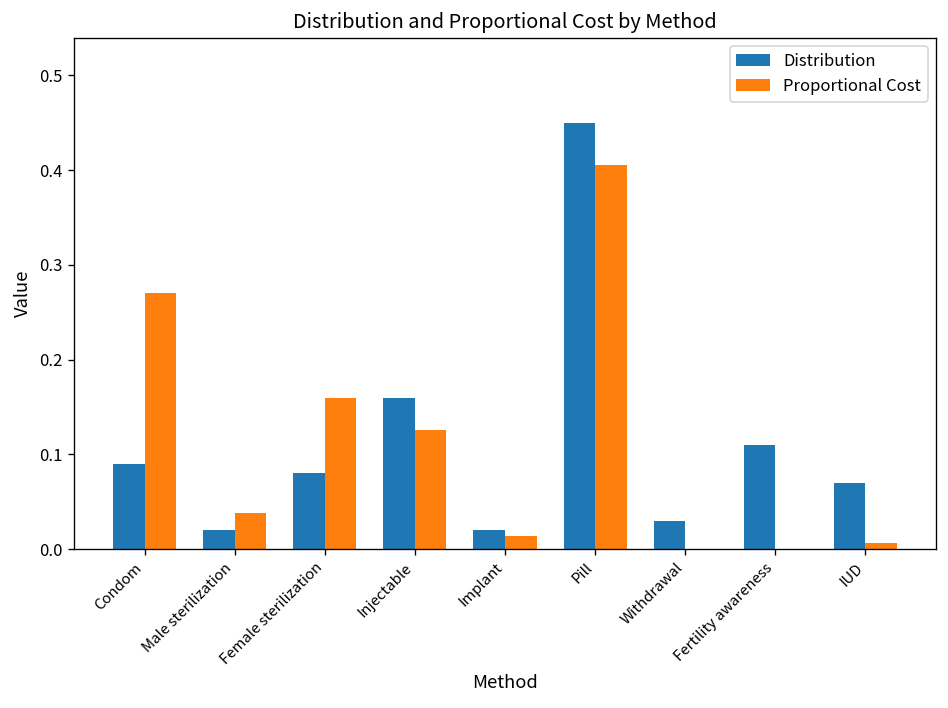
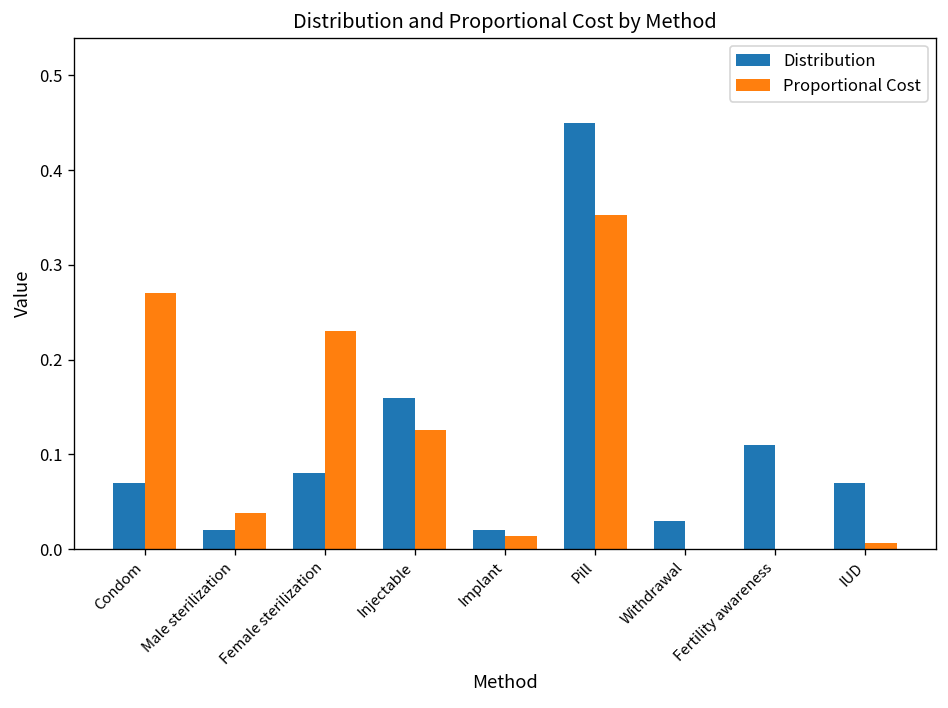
Distribution, Condom: 0.09 -> 0.07
Proportional Cost, Female sterilization: 0.16 -> 0.23
Proportional Cost, Pill: 0.41 -> 0.35
